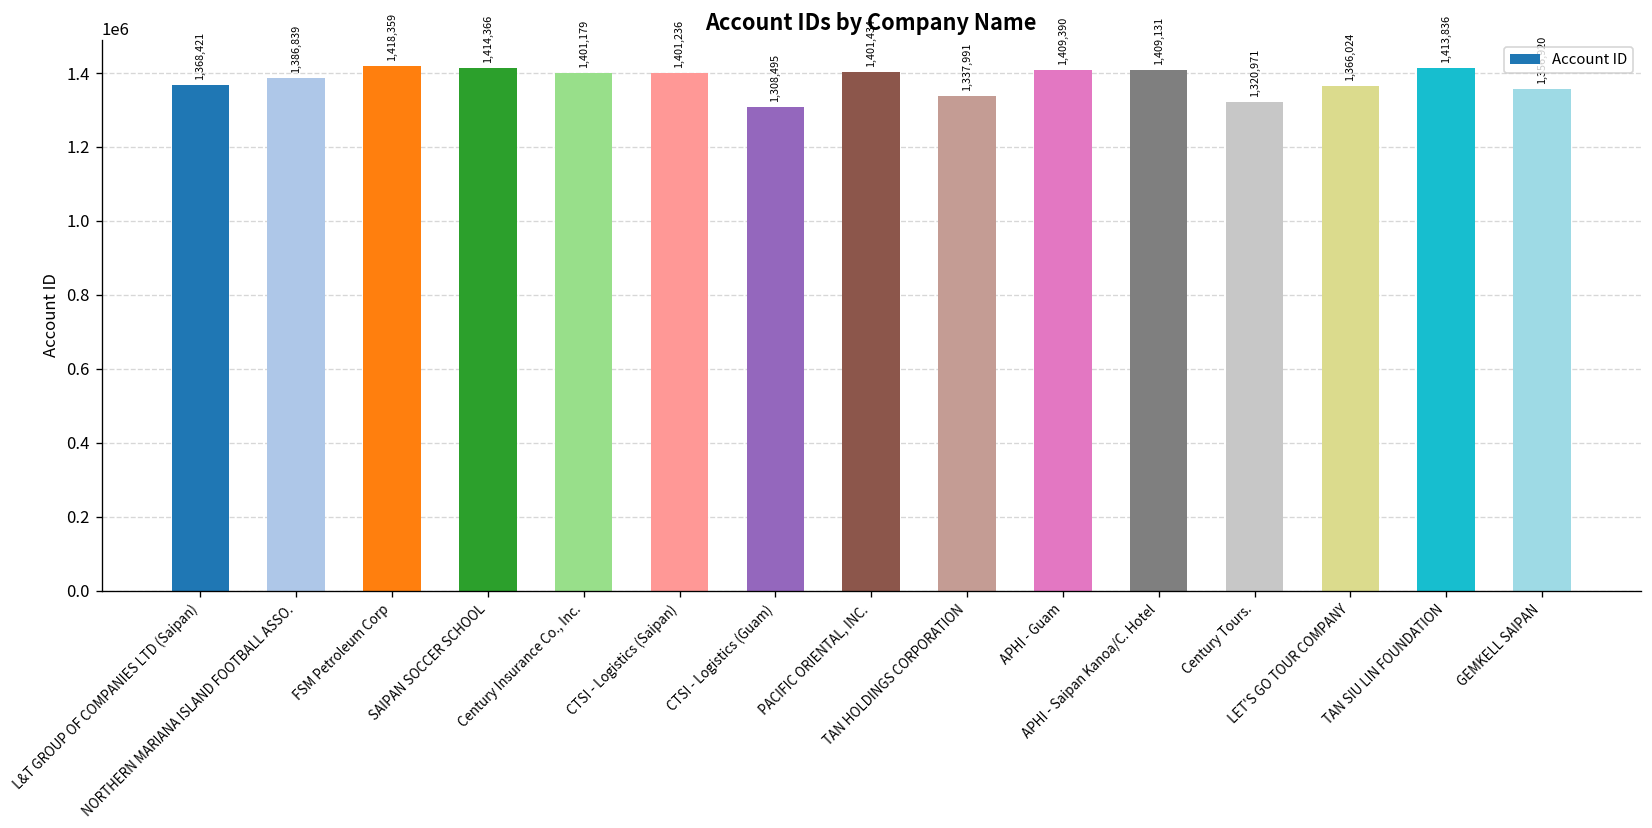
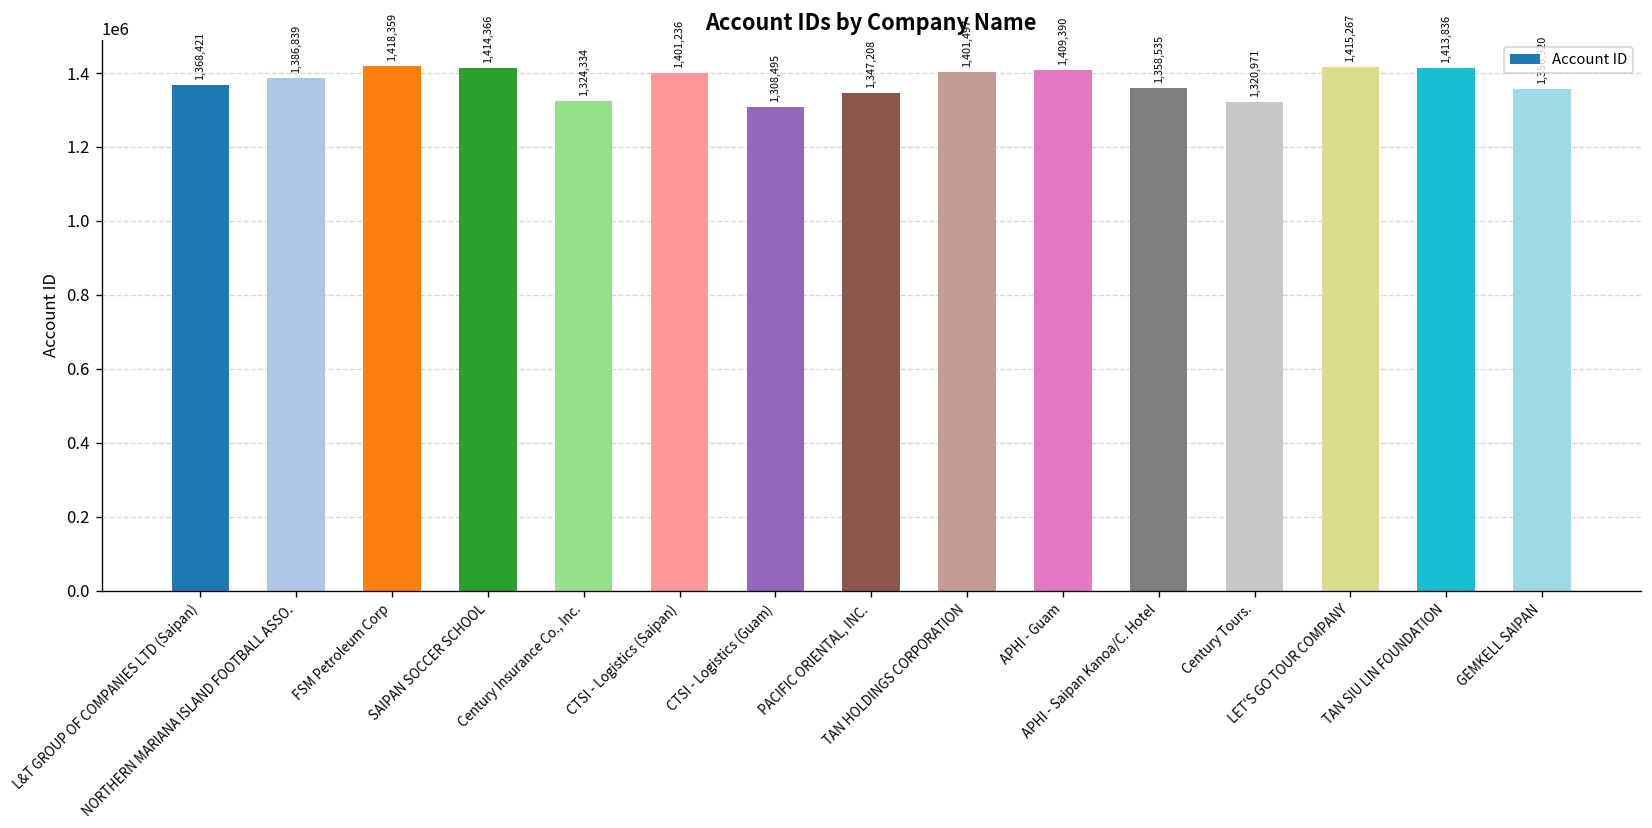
Century Insurance Co., Inc.: 1,401,179 -> 1,324,334
PACIFIC ORIENTAL, INC.: 1,401,434 -> 1,347,208
TAN HOLDINGS CORPORATION: 1,337,991 -> 1,401,497
APHI - Saipan Kanoa/C. Hotel: 1,409,131 -> 1,358,535
LET'S GO TOUR COMPANY: 1,366,024 -> 1,415,267
